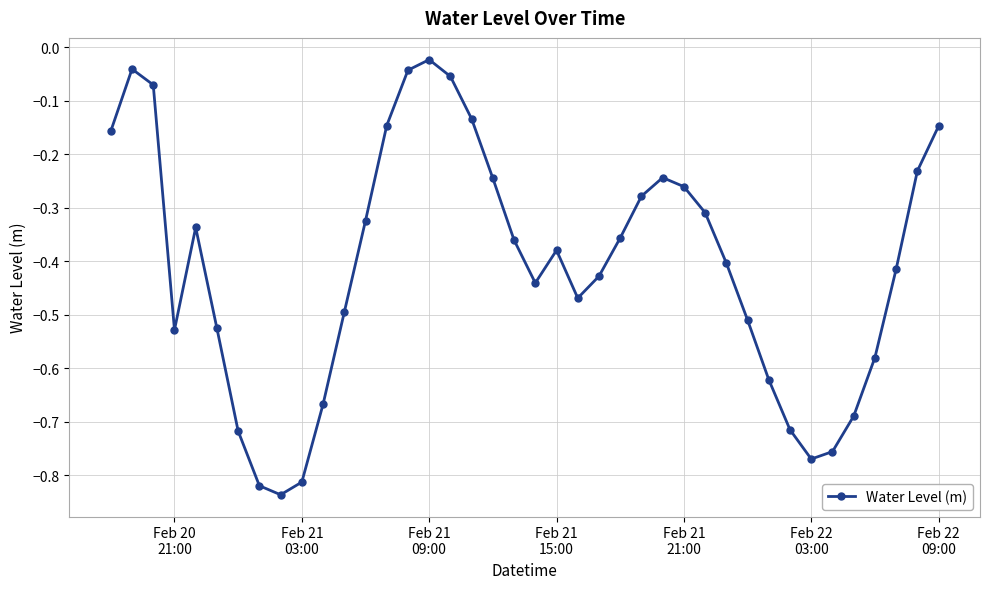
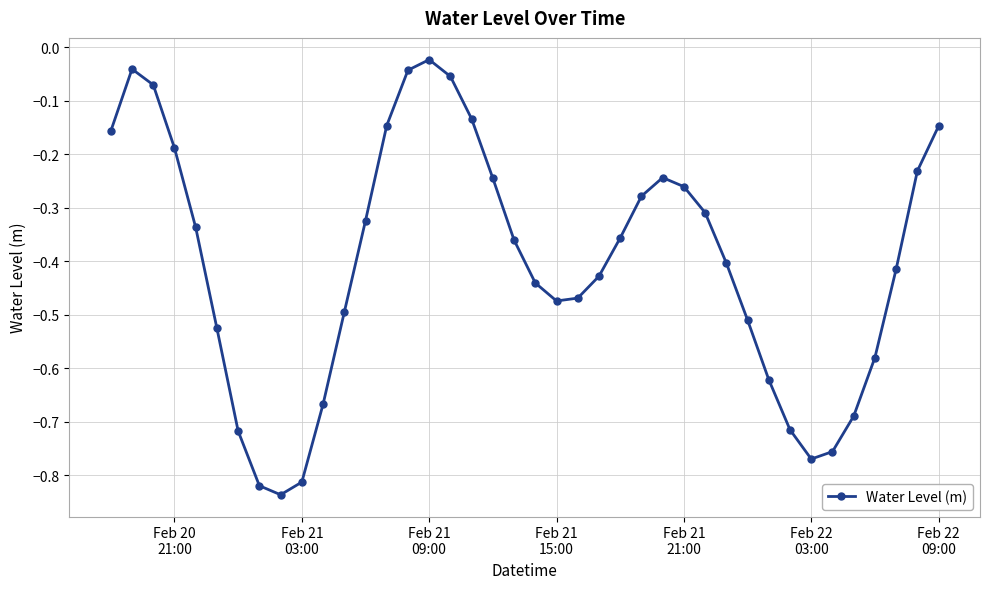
Feb 20 21:00: -0.53 -> -0.19
Feb 21 15:00: -0.38 -> -0.47
